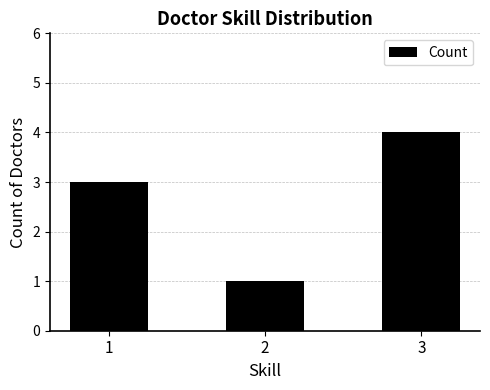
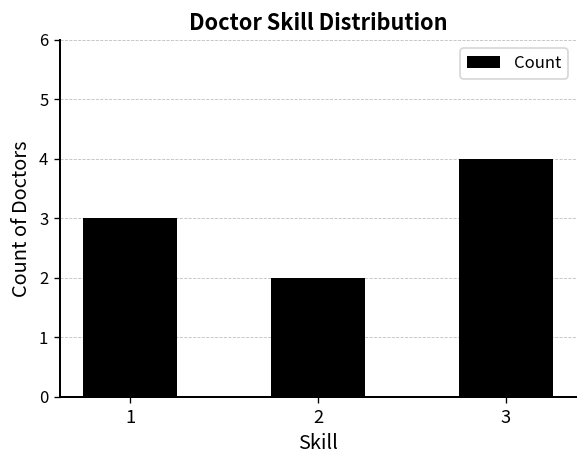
2: 1 -> 2
